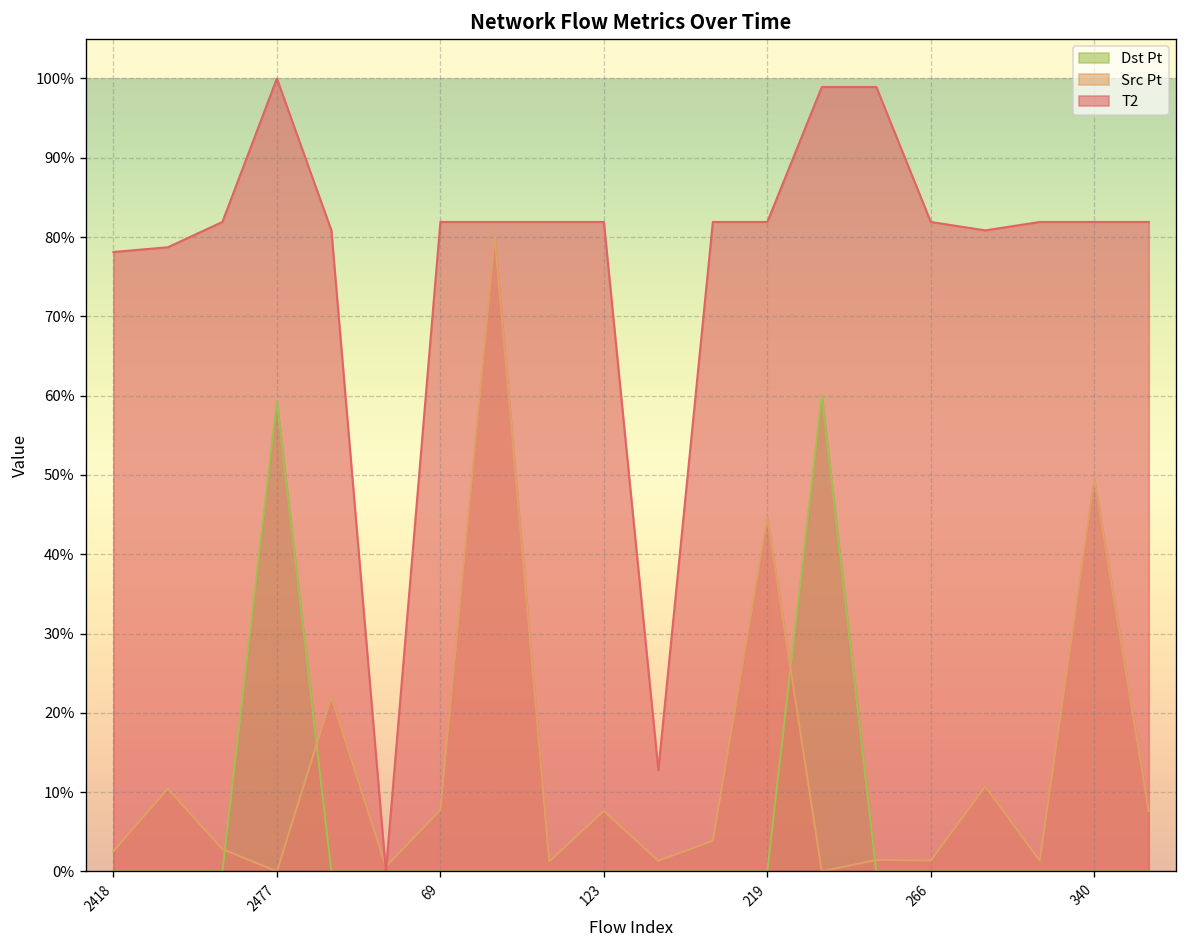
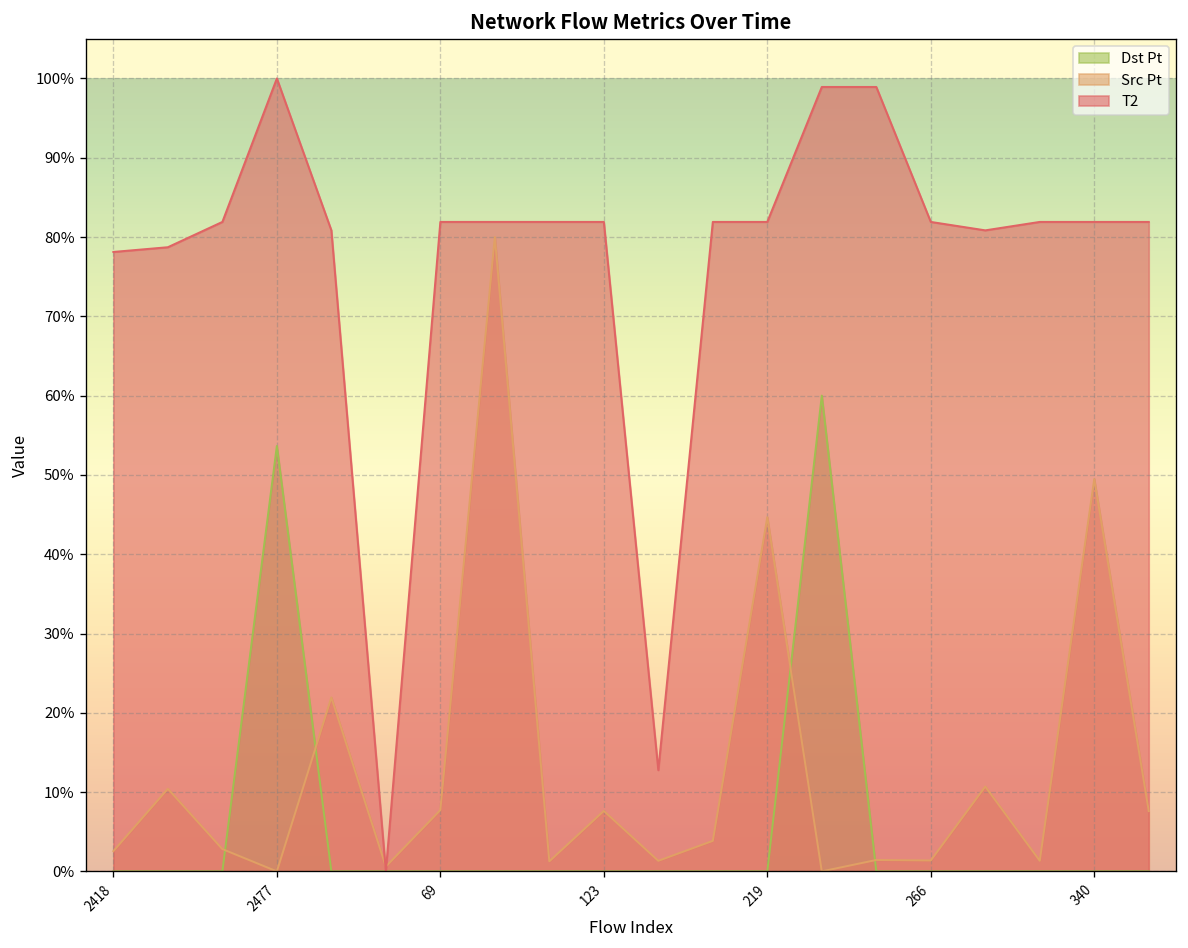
Dst Pt, 2477: 59% -> 54%
